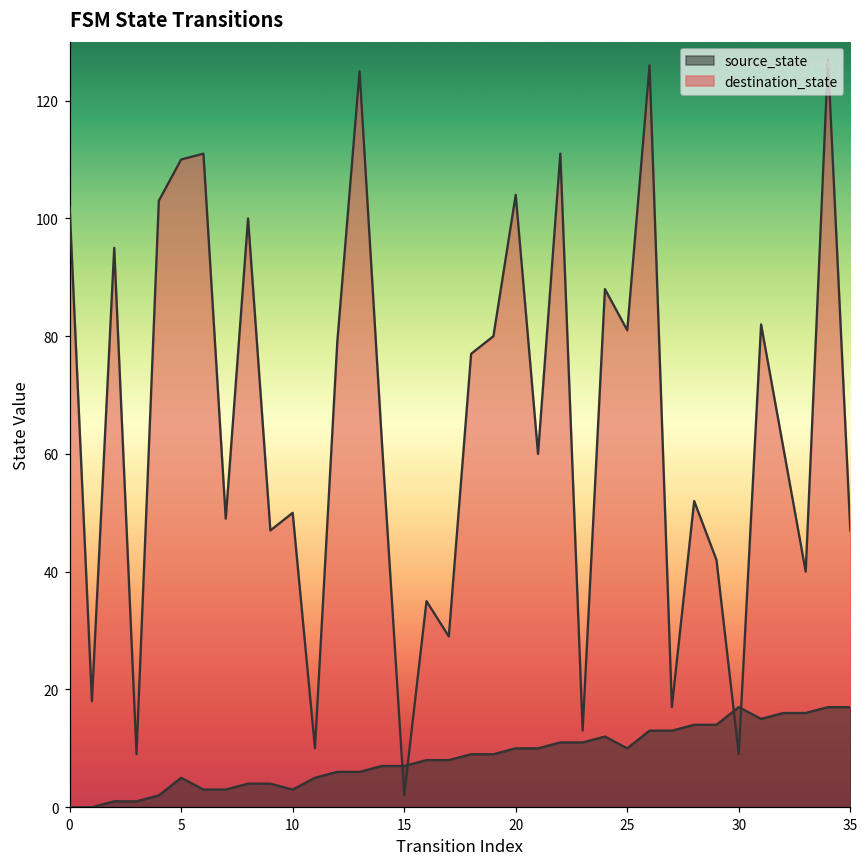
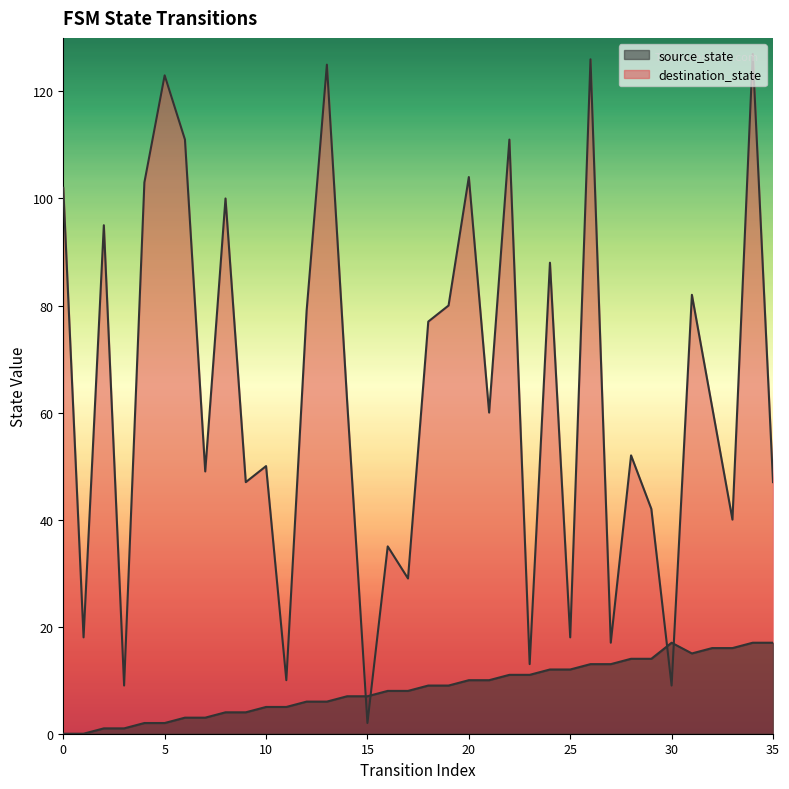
source_state, 5: 5 -> 2
destination_state, 5: 110 -> 123
source_state, 10: 3 -> 5
source_state, 25: 10 -> 12
destination_state, 25: 81 -> 18
